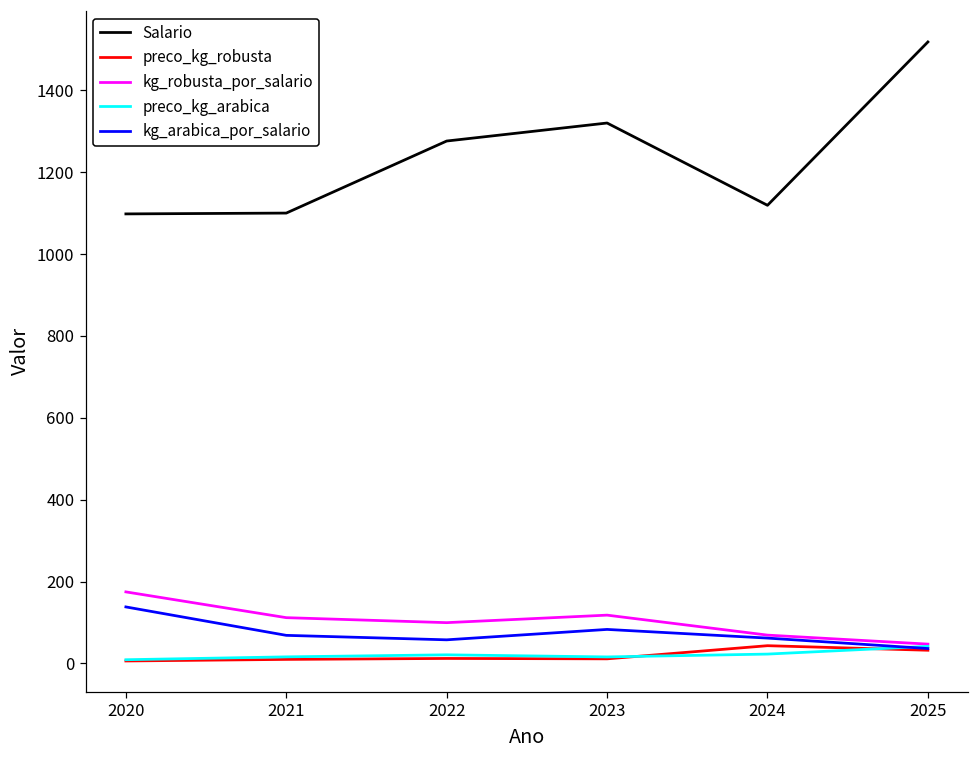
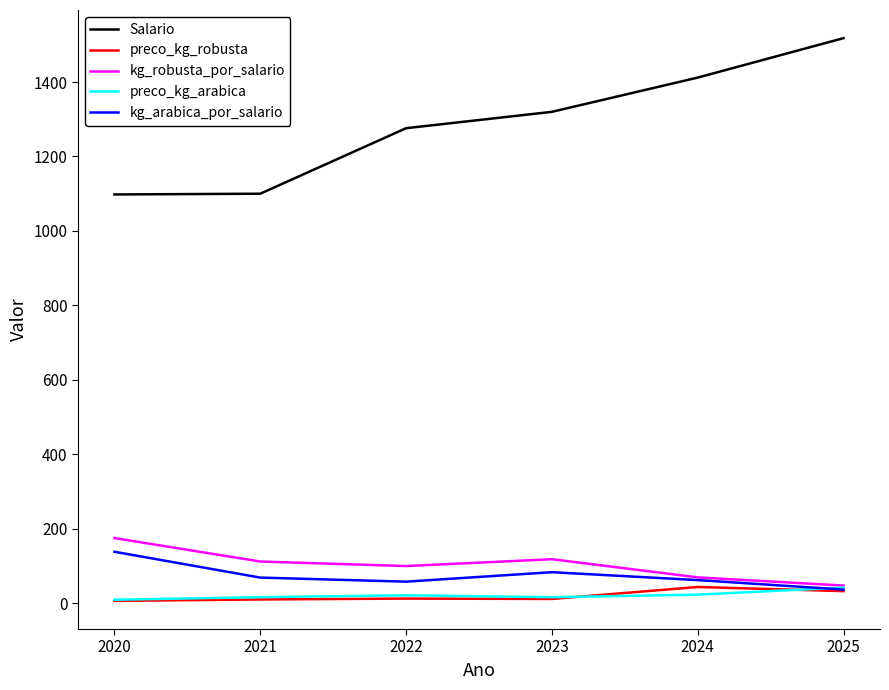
Salario, 2024: 1120 -> 1410
